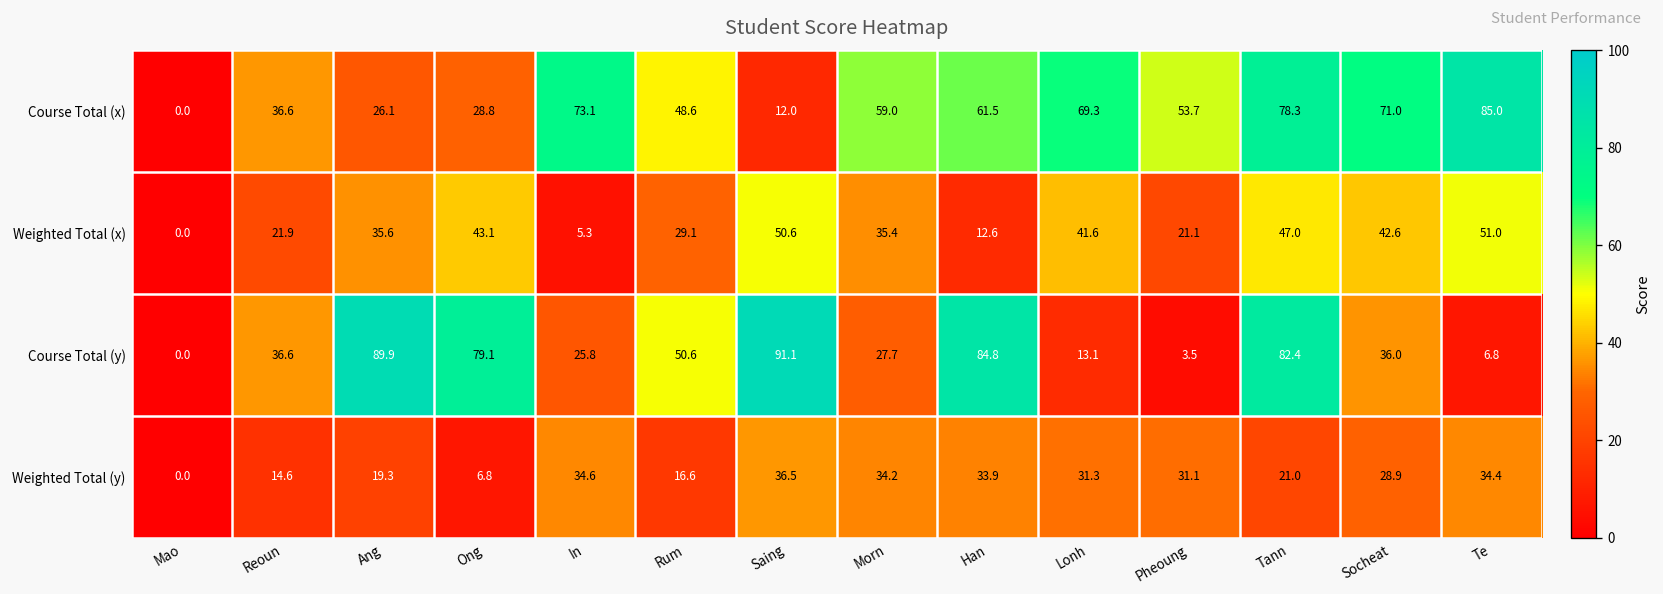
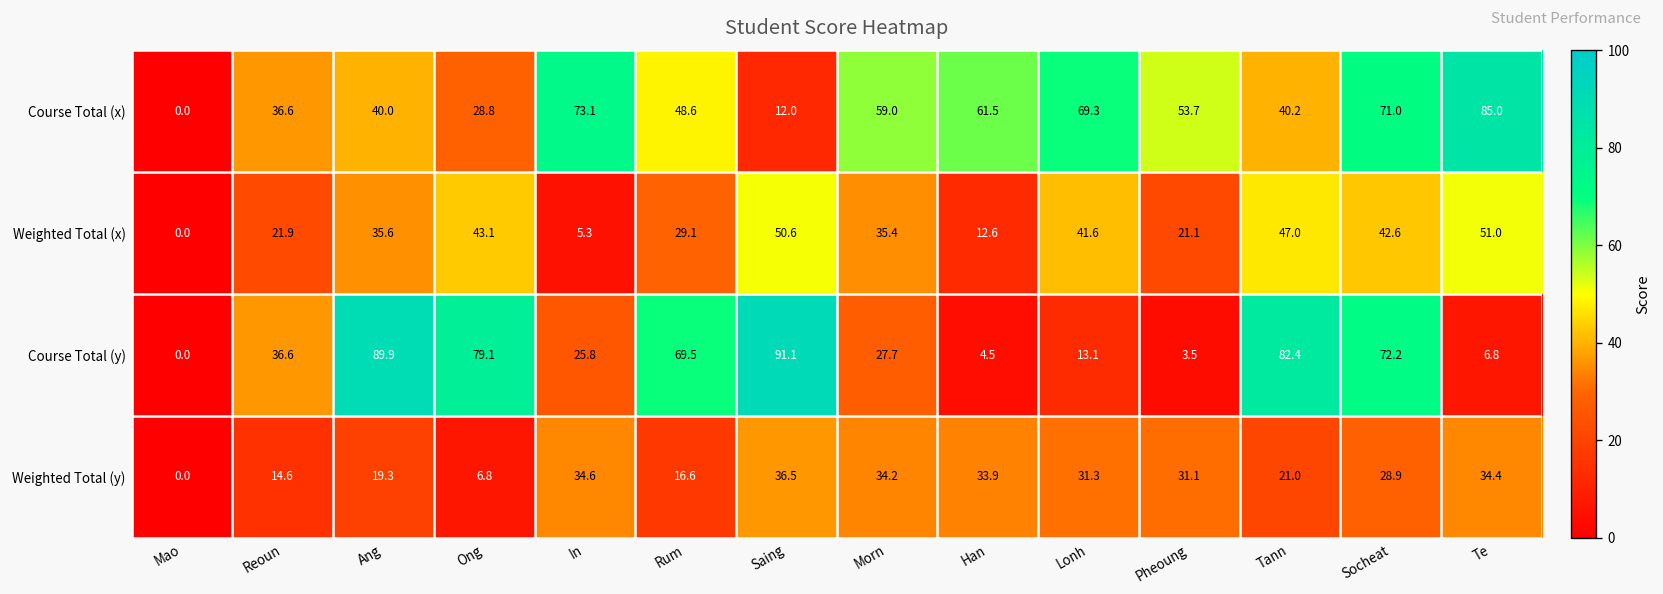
Course Total (x), Ang: 26.1 -> 40.0
Course Total (x), Tann: 78.3 -> 40.2
Course Total (y), Rum: 50.6 -> 69.5
Course Total (y), Han: 84.8 -> 4.5
Course Total (y), Socheat: 36.0 -> 72.2
